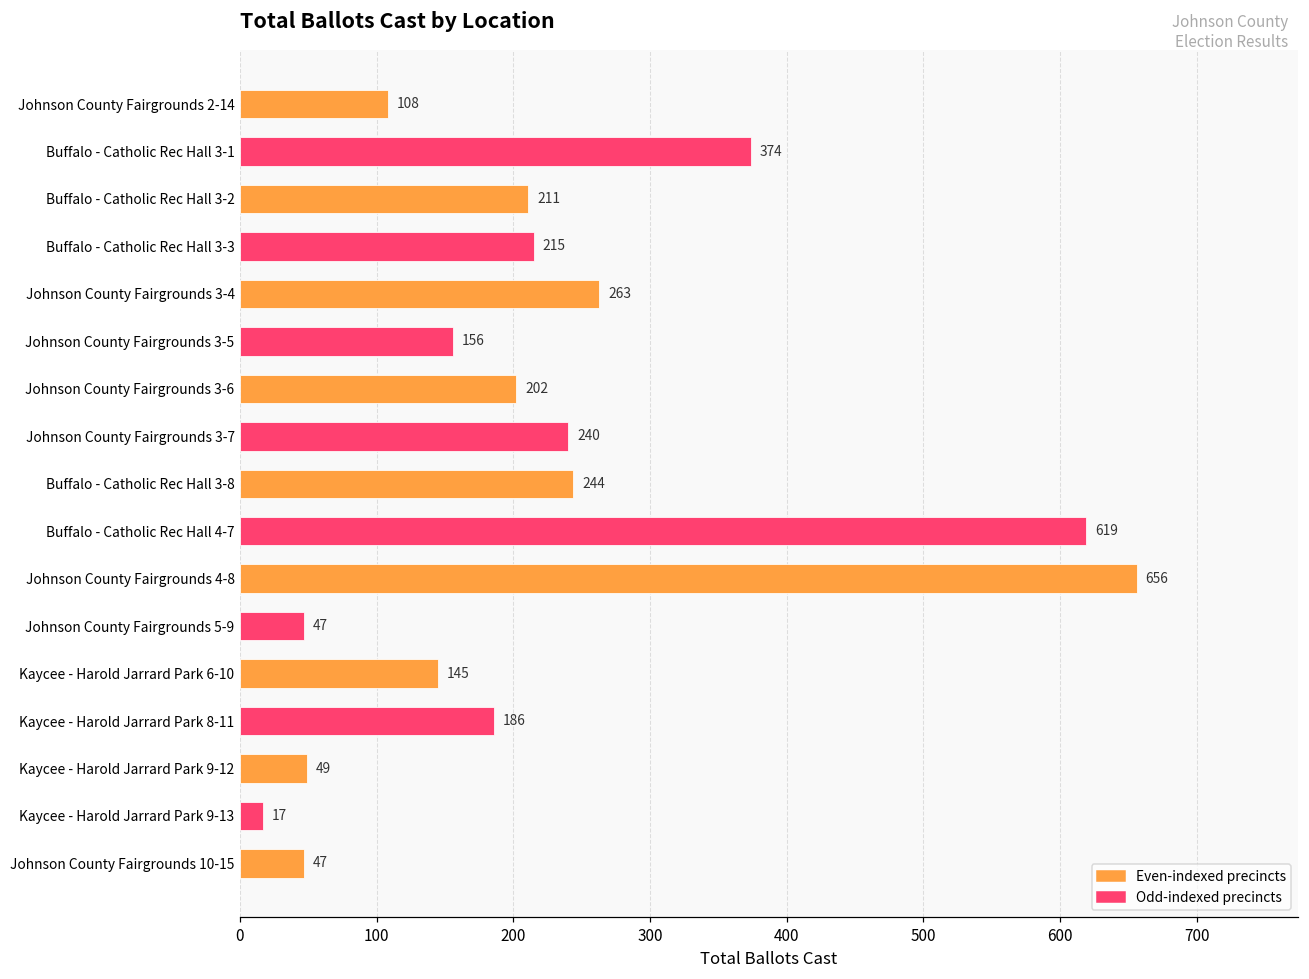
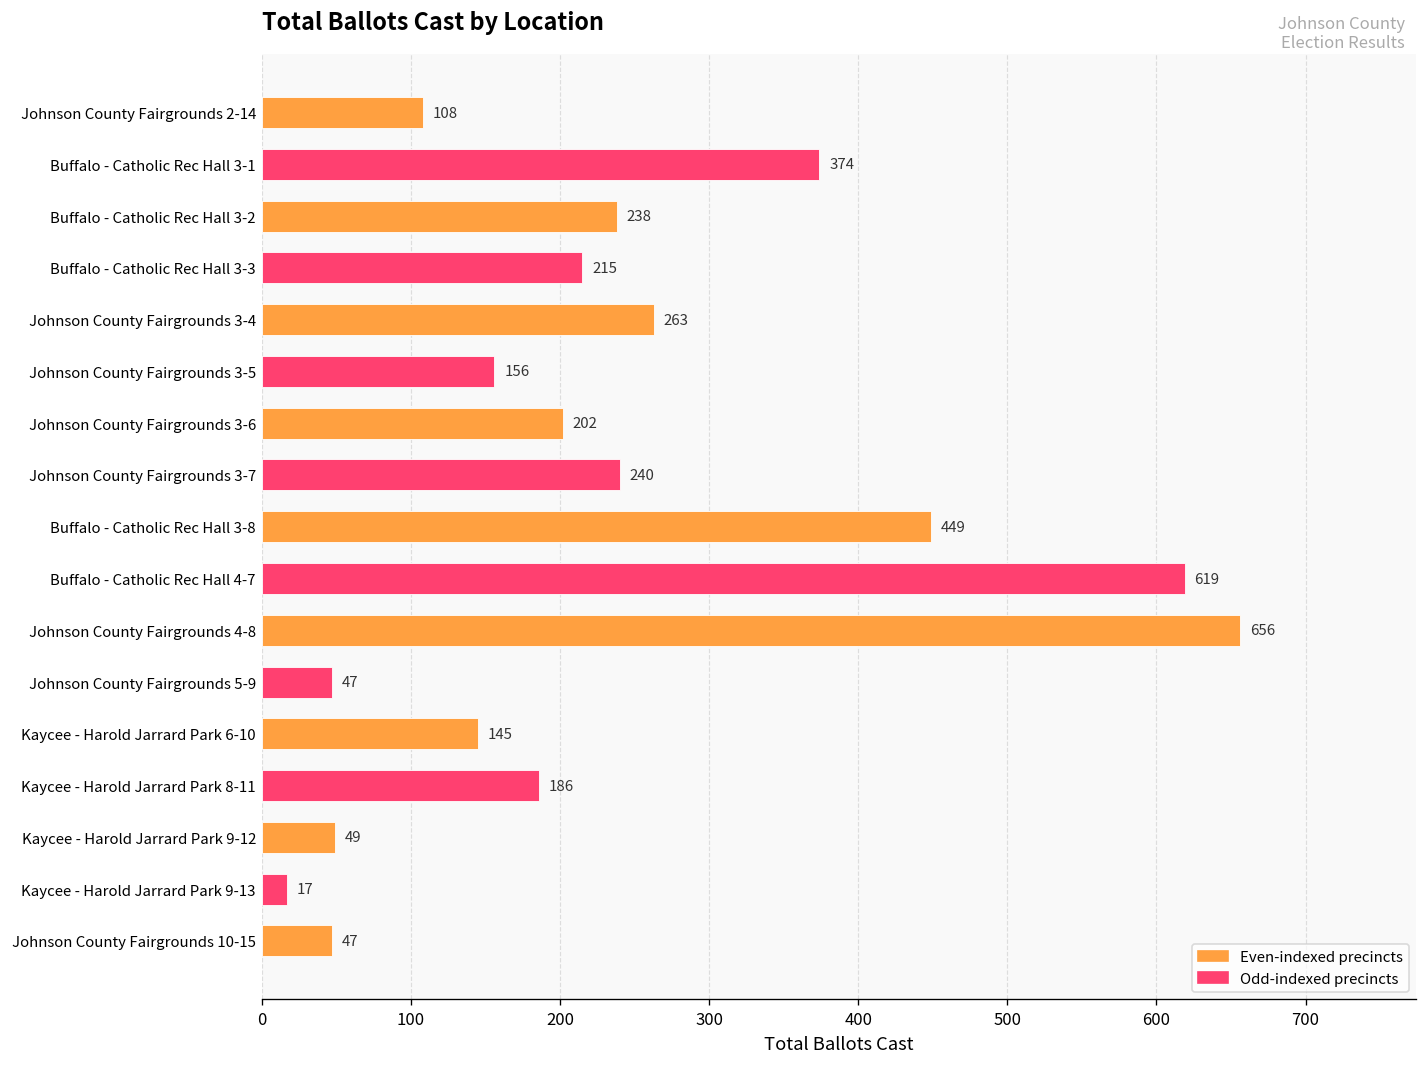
Buffalo - Catholic Rec Hall 3-2: 211 -> 238
Buffalo - Catholic Rec Hall 3-8: 244 -> 449
